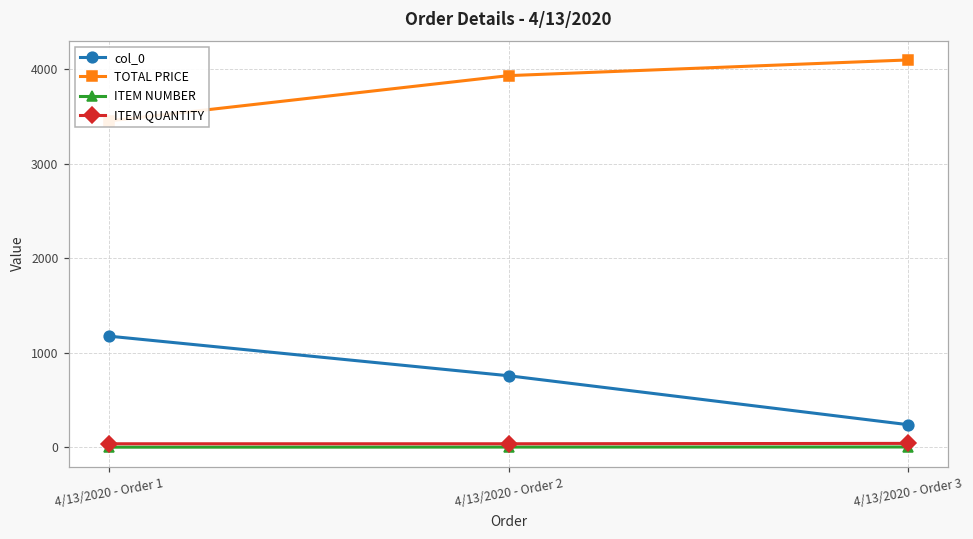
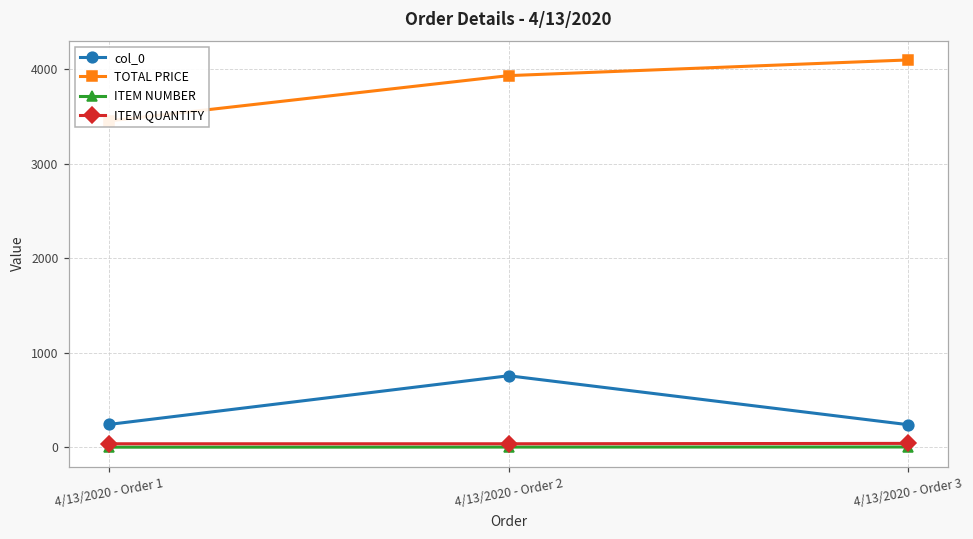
col_0, 4/13/2020 - Order 1: 1200 -> 200
